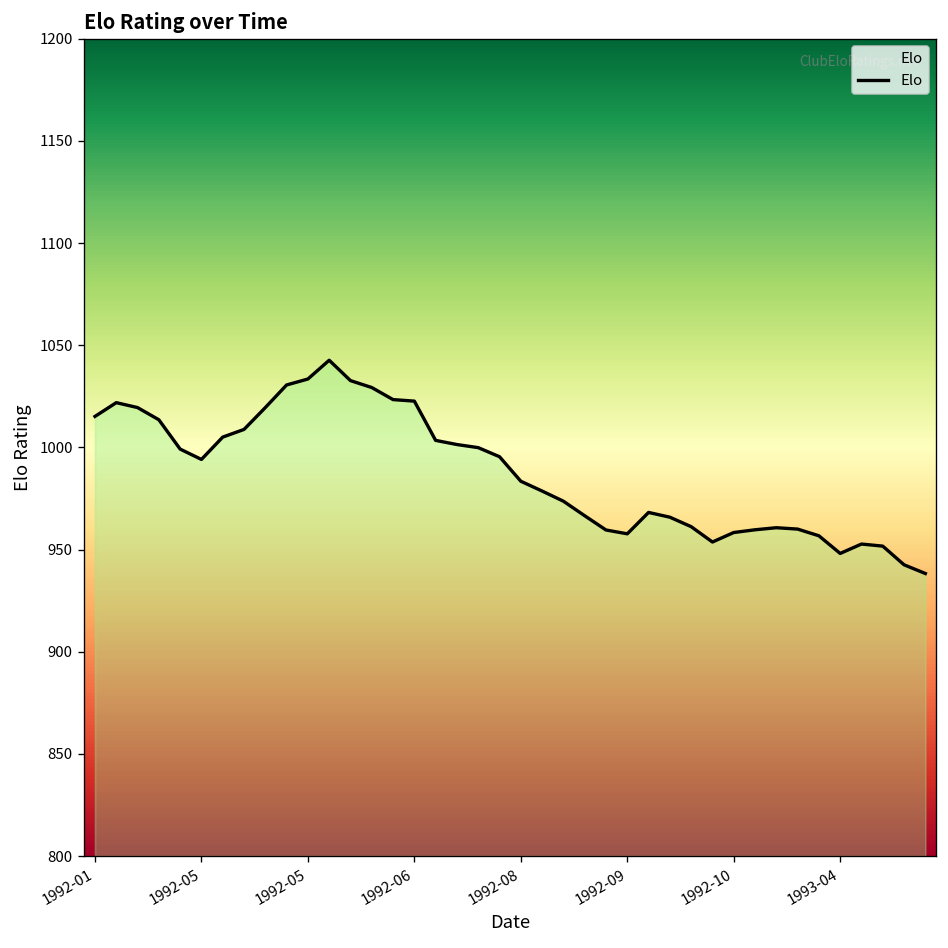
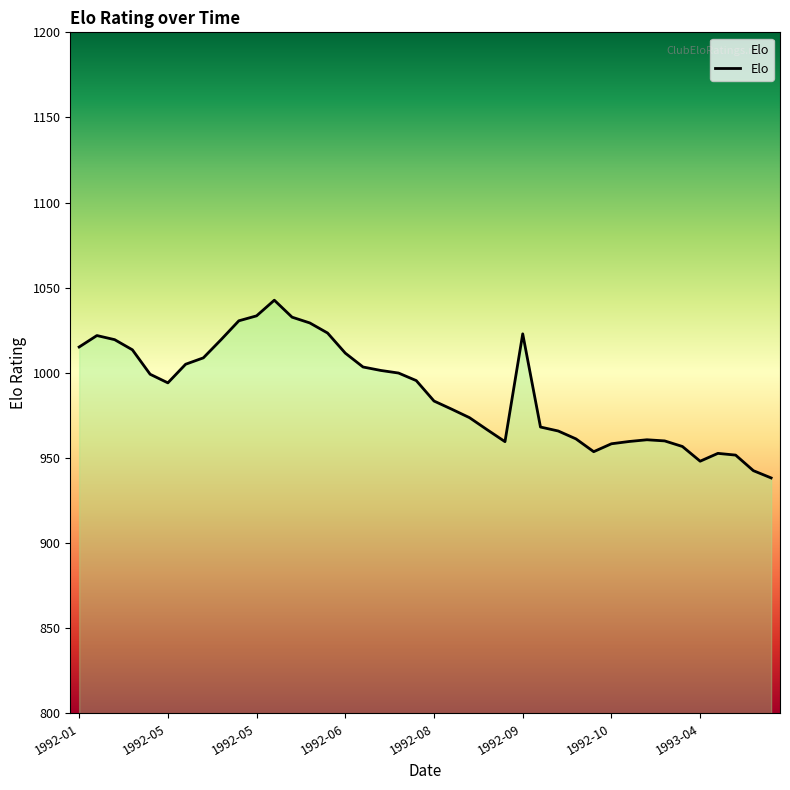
1992-06: 1023 -> 1012
1992-09: 958 -> 1023
